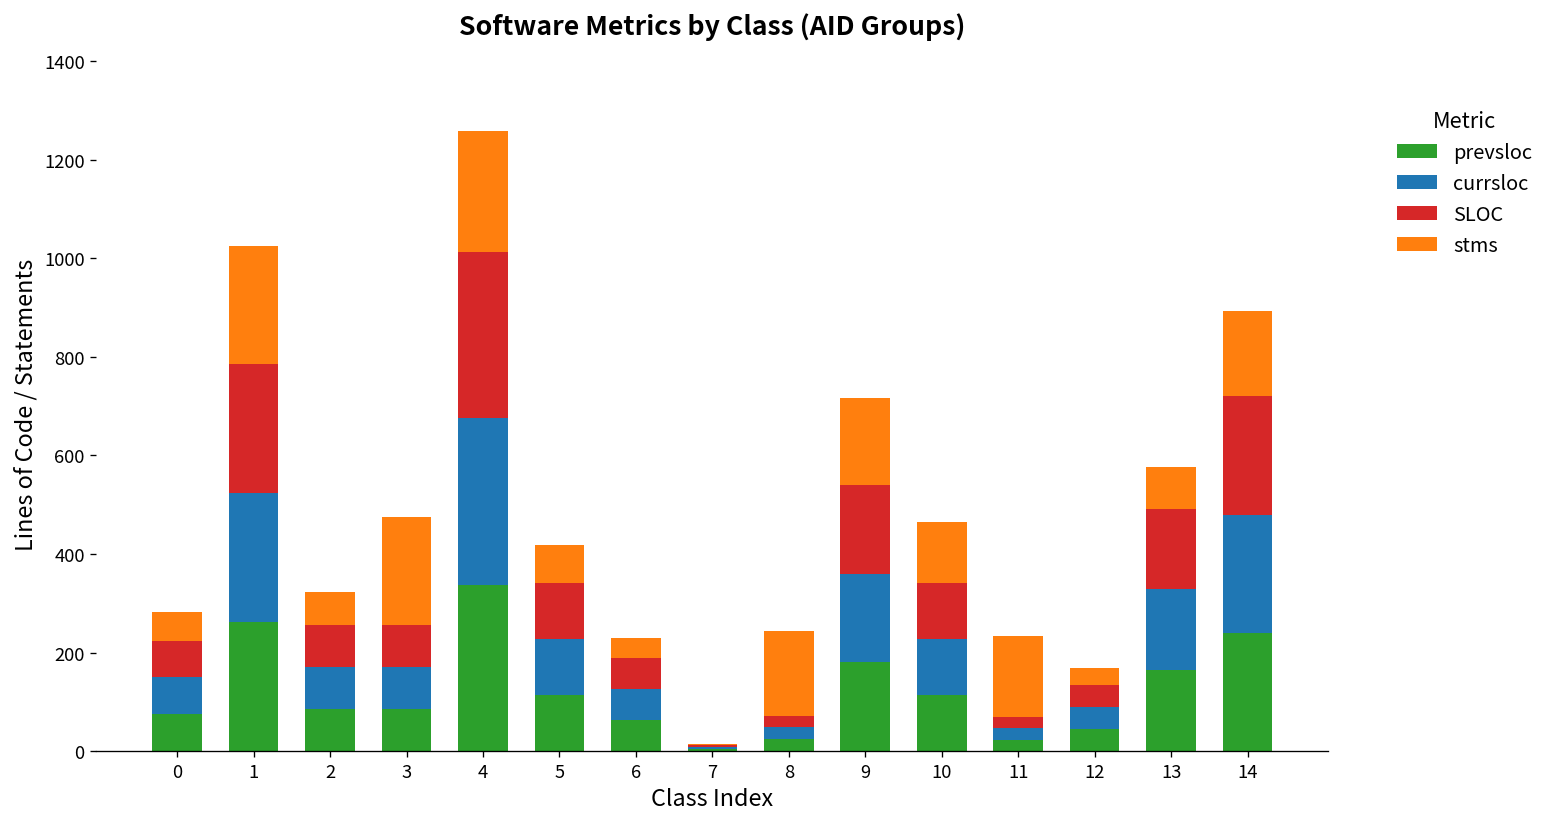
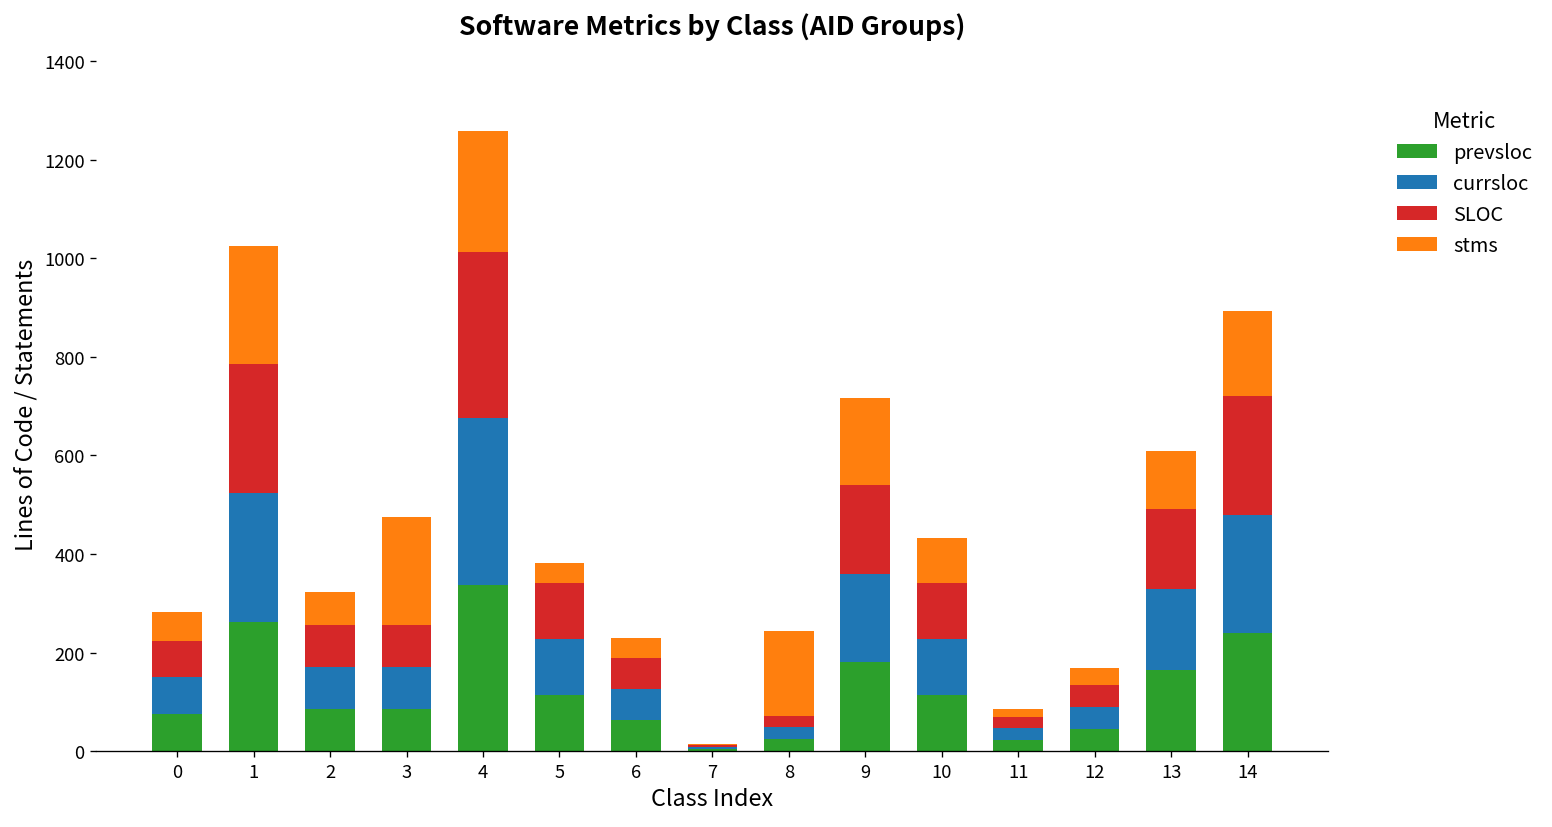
stms, 5: 80 -> 40
stms, 10: 120 -> 90
stms, 11: 170 -> 20
stms, 13: 80 -> 120
